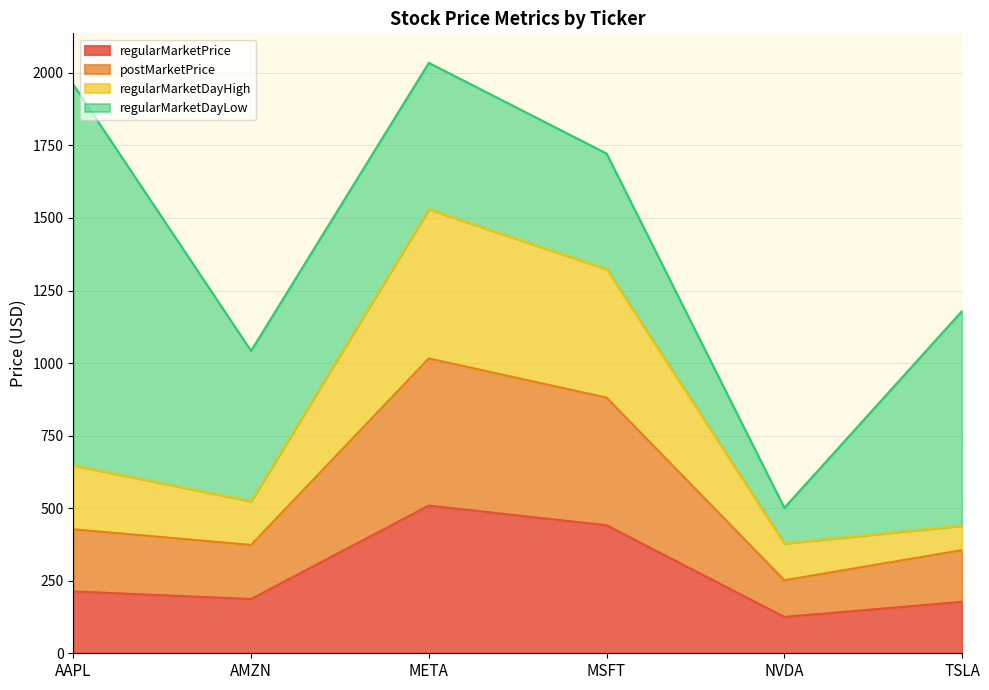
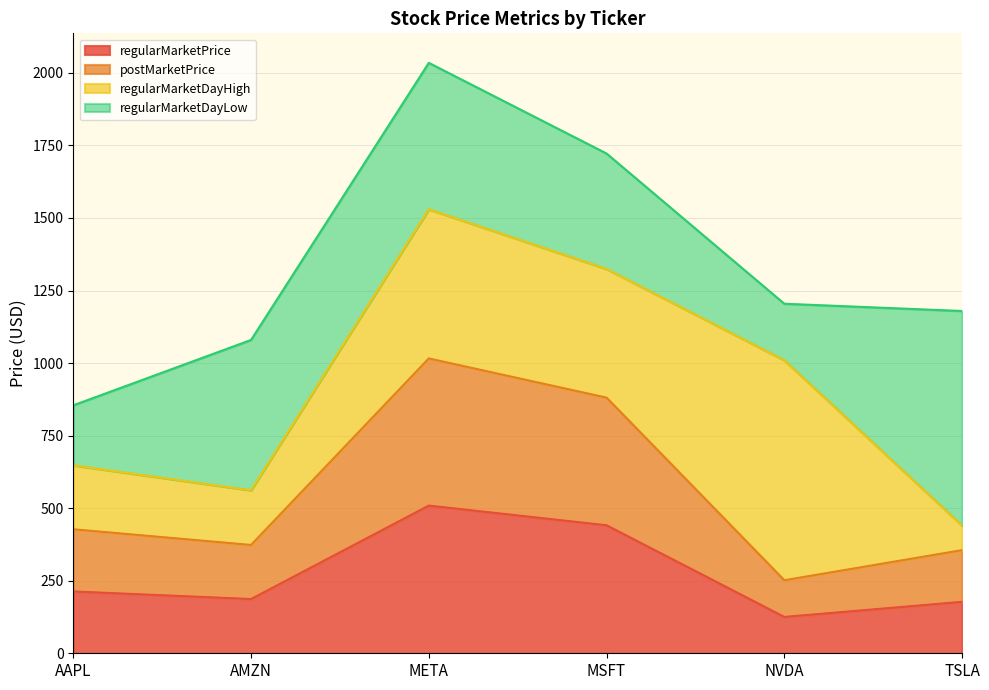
regularMarketDayLow, AAPL: 1310 -> 210
regularMarketDayHigh, AMZN: 150 -> 190
regularMarketDayHigh, NVDA: 130 -> 760
regularMarketDayLow, NVDA: 120 -> 190
